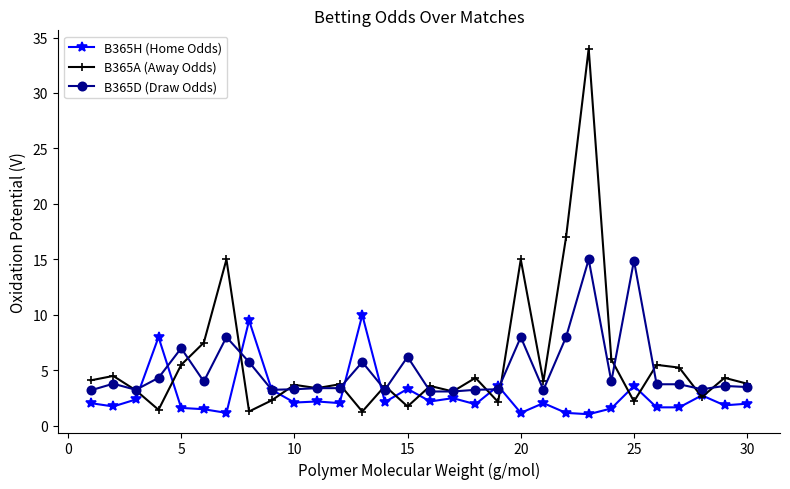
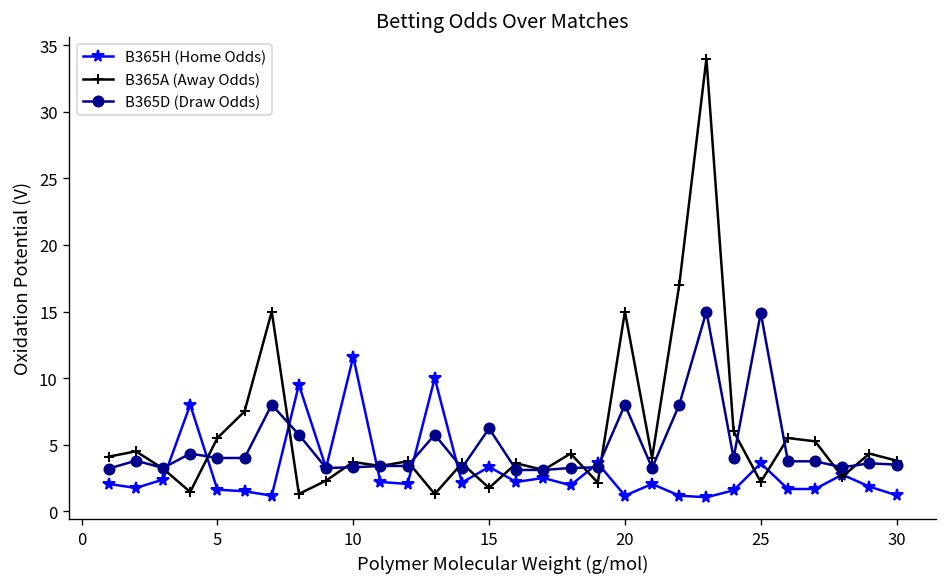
B365D (Draw Odds), 5: 7 -> 4
B365H (Home Odds), 10: 2.1 -> 11.6
B365H (Home Odds), 30: 2.0 -> 1.2
